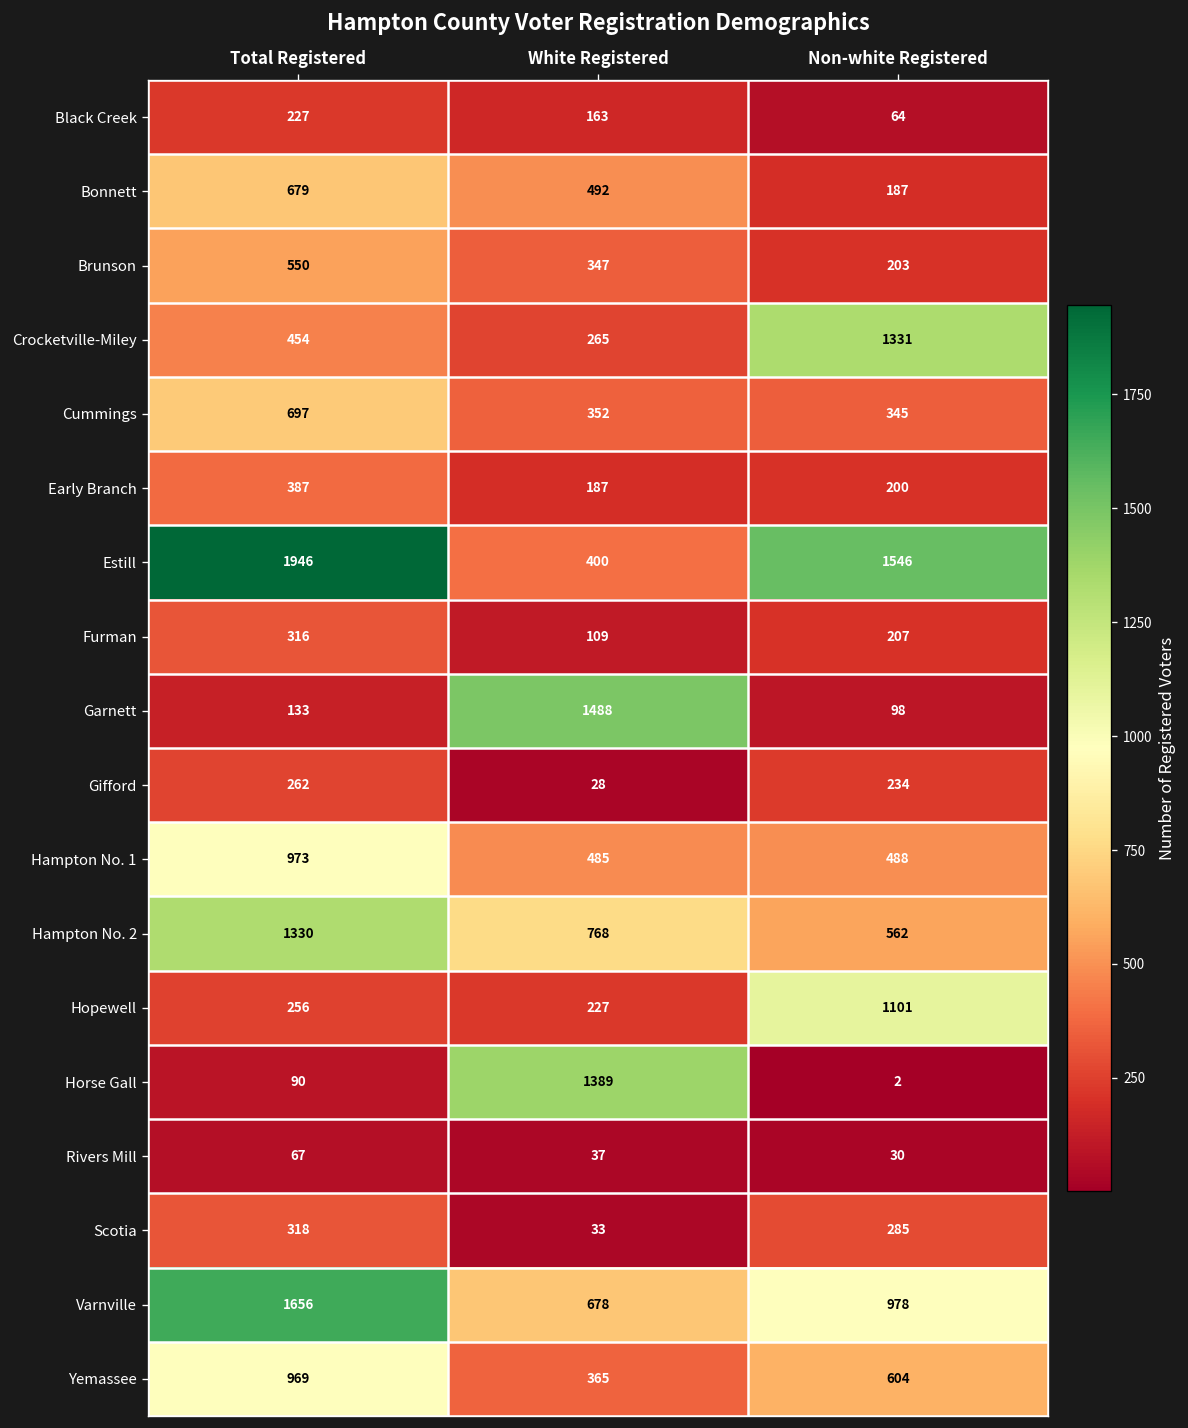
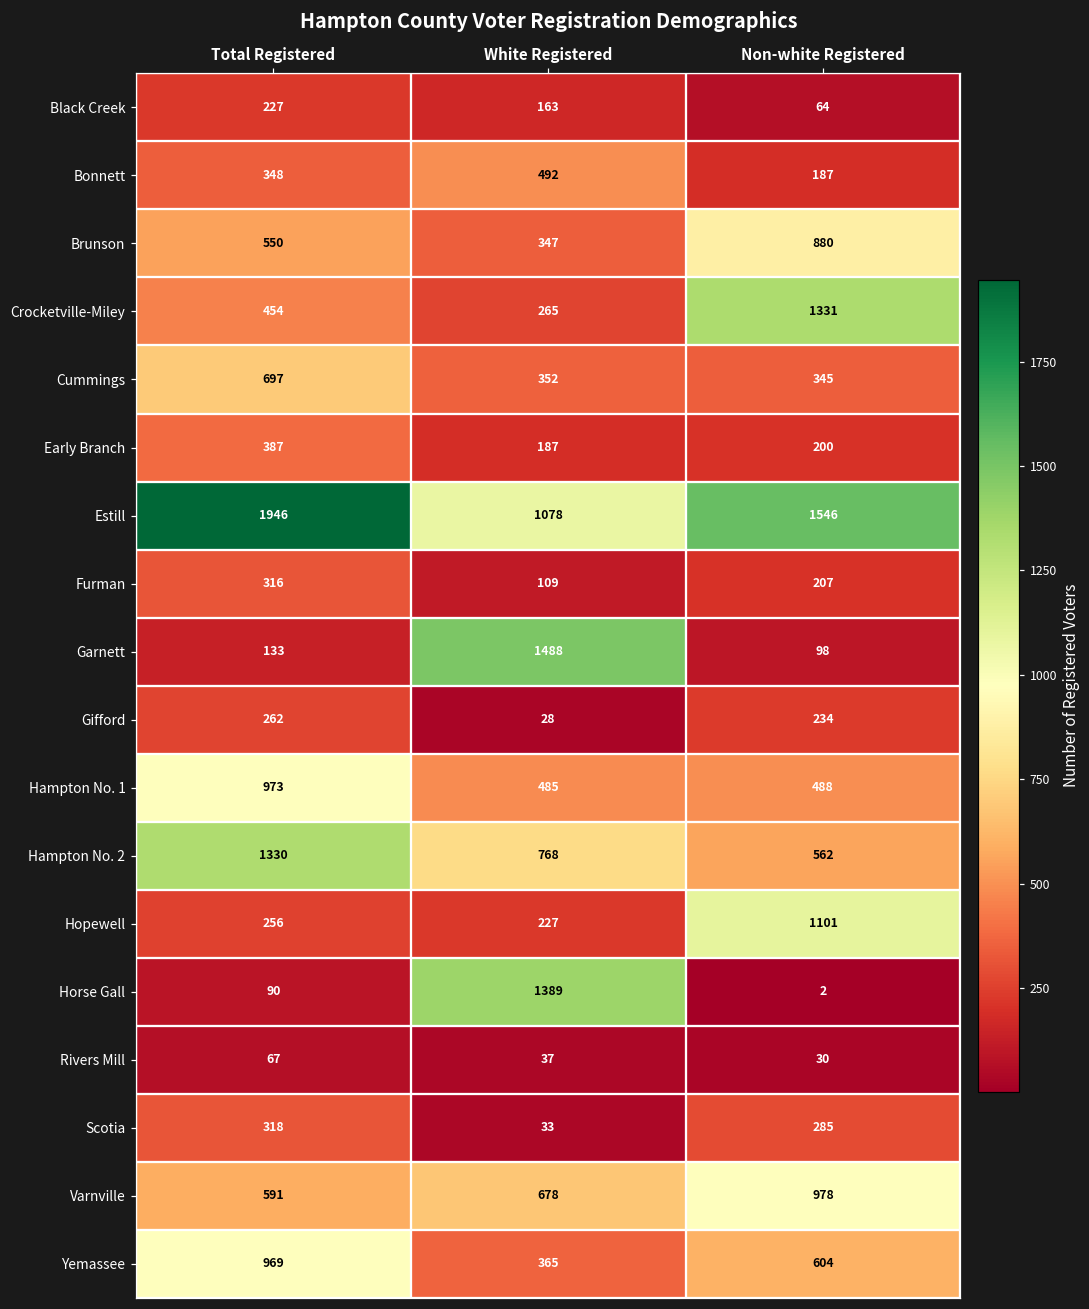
Bonnett, Total Registered: 679 -> 348
Brunson, Non-white Registered: 203 -> 880
Estill, White Registered: 400 -> 1078
Varnville, Total Registered: 1656 -> 591
